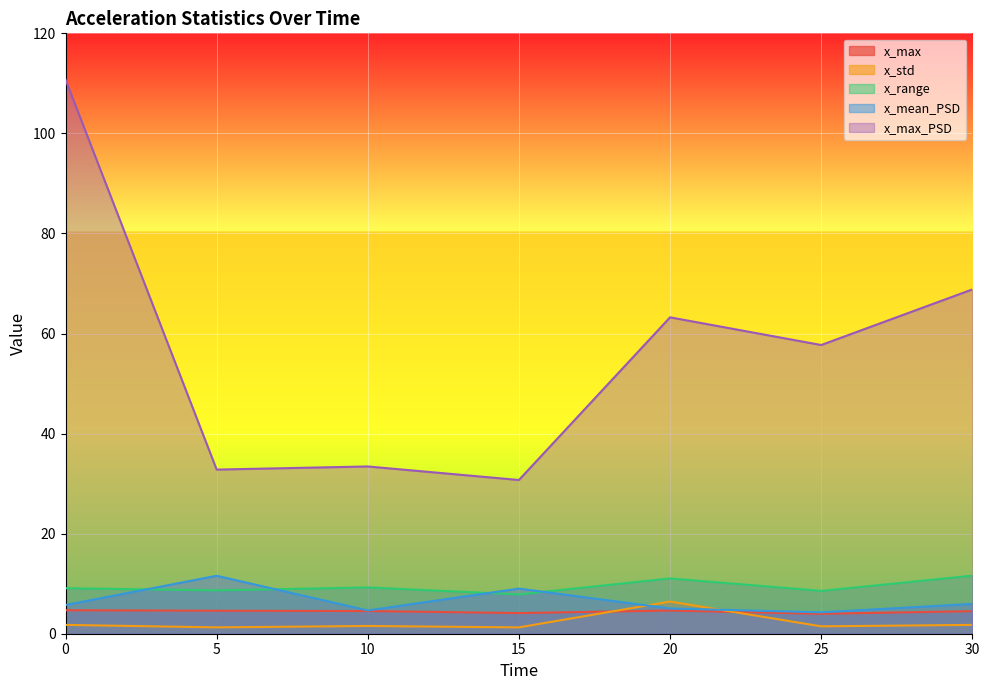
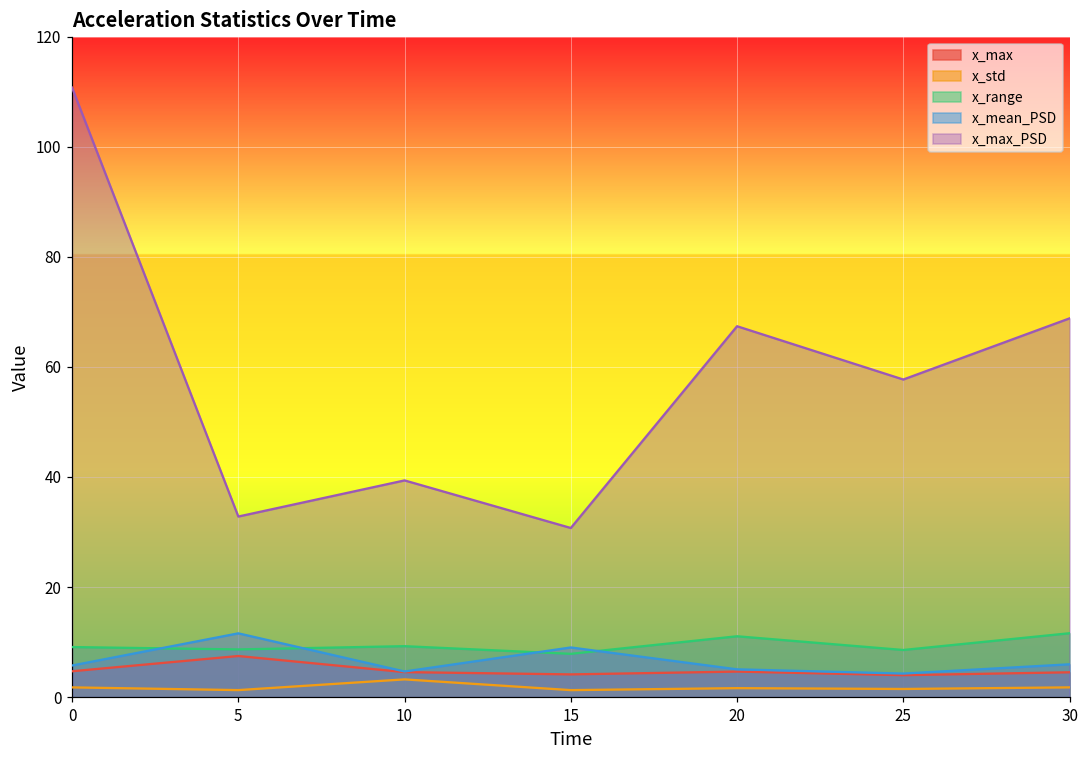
x_max, 5: 5 -> 7
x_std, 10: 2 -> 3
x_max_PSD, 10: 33 -> 39
x_std, 20: 6 -> 2
x_max_PSD, 20: 63 -> 67
